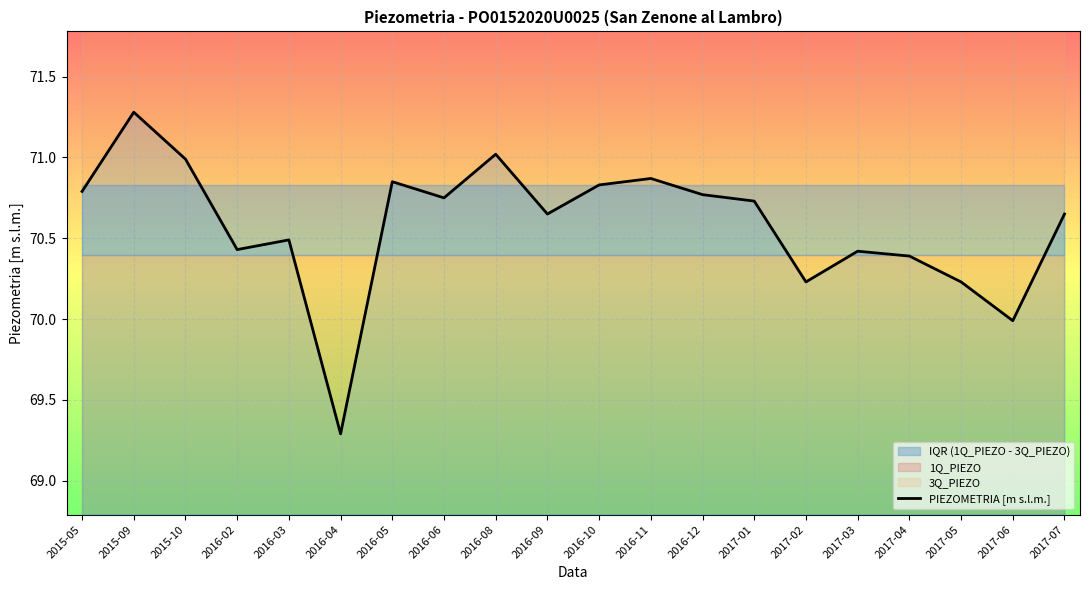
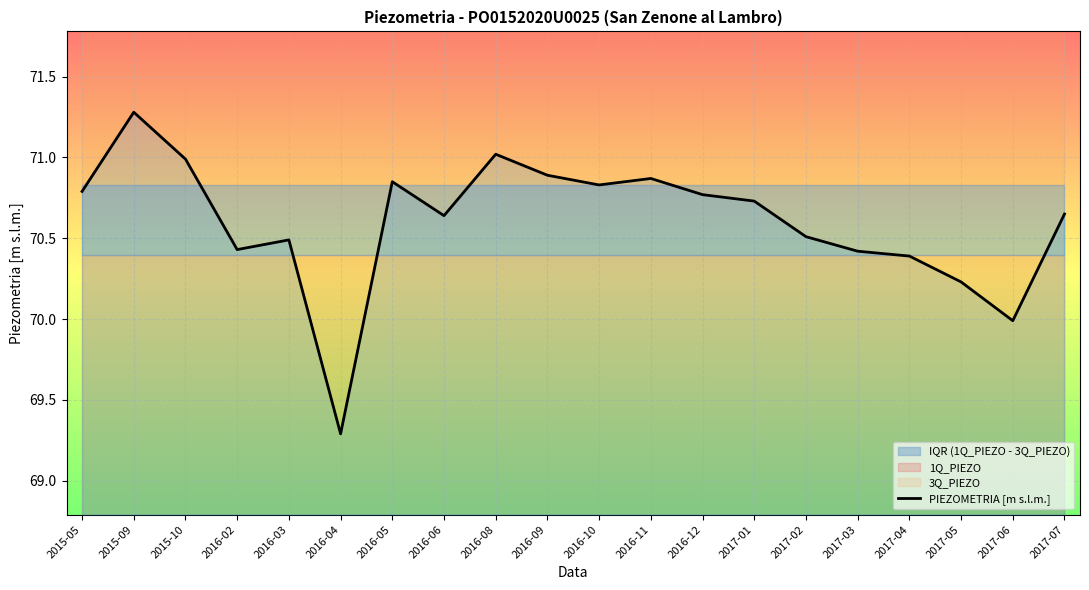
PIEZOMETRIA [m s.l.m.], 2016-06: 70.75 -> 70.64
PIEZOMETRIA [m s.l.m.], 2016-09: 70.65 -> 70.89
PIEZOMETRIA [m s.l.m.], 2017-02: 70.23 -> 70.51
